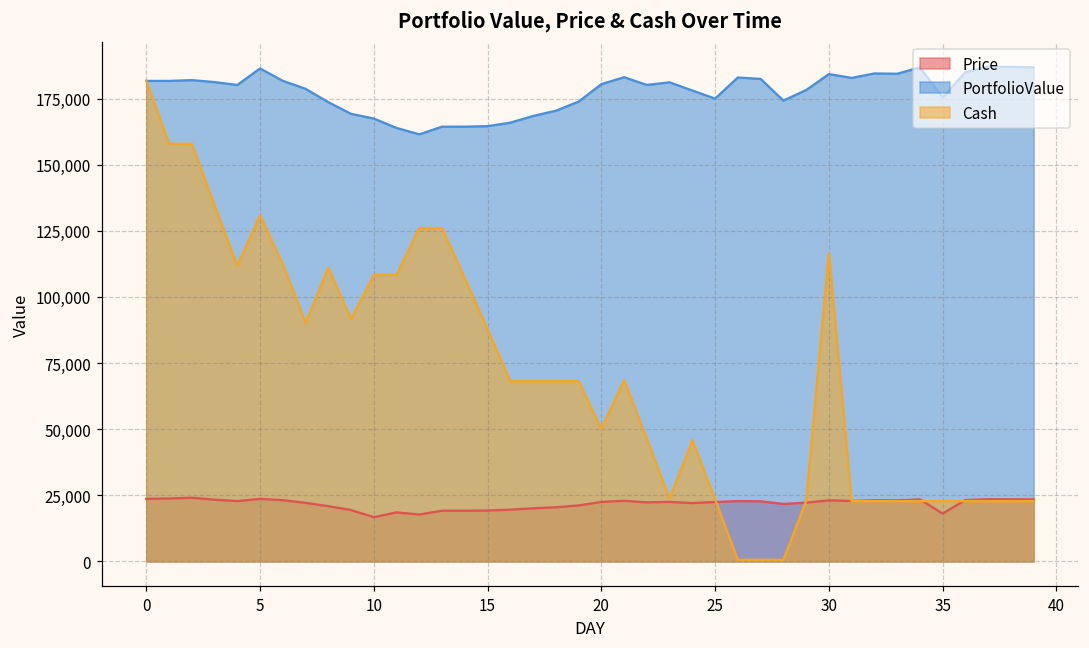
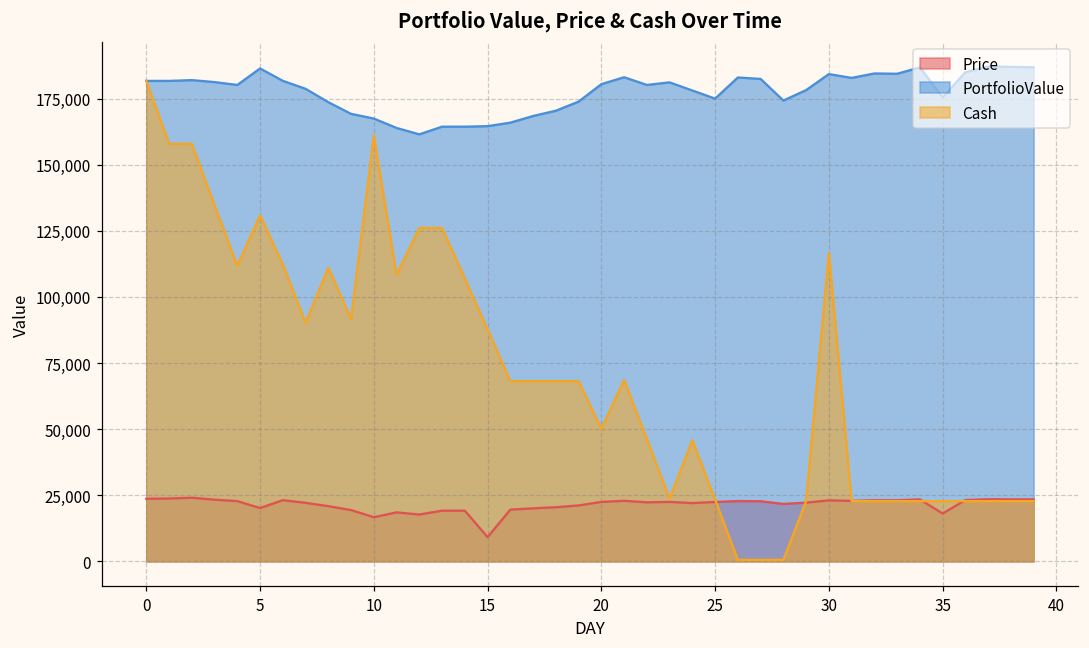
Price, 5: 24,000 -> 20,000
Cash, 10: 108,000 -> 161,000
Price, 15: 19,000 -> 9,000
